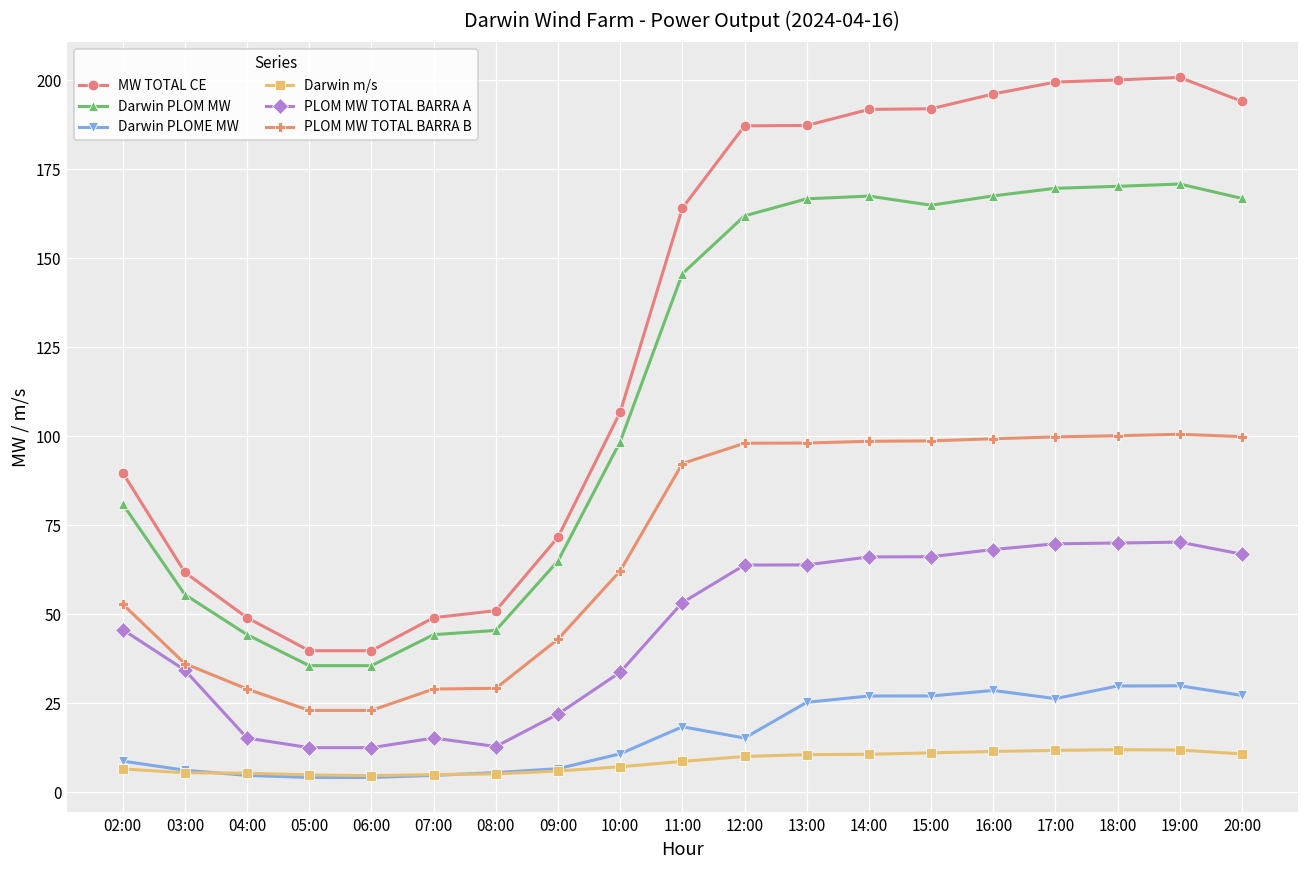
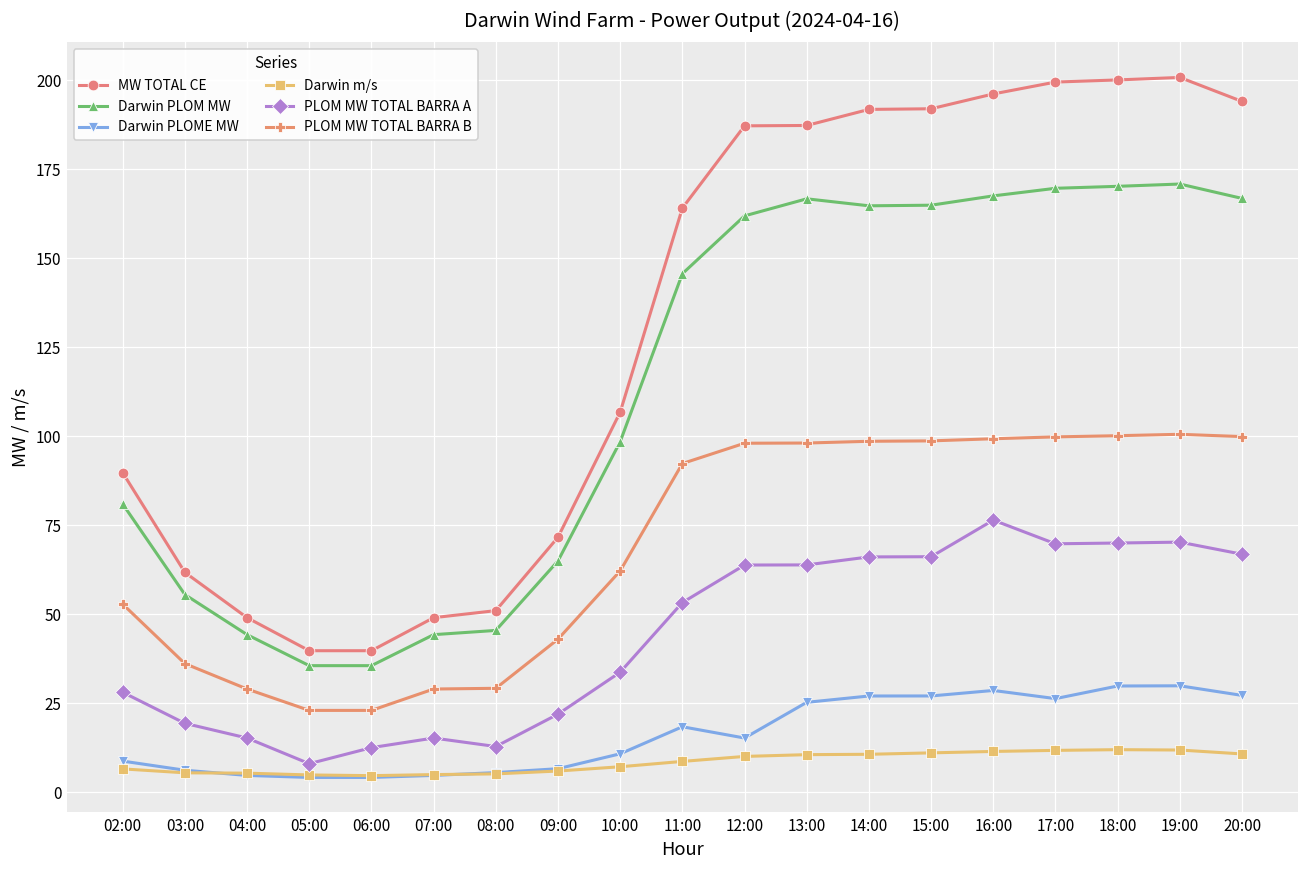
PLOM MW TOTAL BARRA A, 02:00: 46 -> 28
PLOM MW TOTAL BARRA A, 03:00: 34 -> 19
PLOM MW TOTAL BARRA A, 05:00: 13 -> 8
Darwin PLOM MW, 14:00: 167 -> 165
PLOM MW TOTAL BARRA A, 16:00: 68 -> 76
